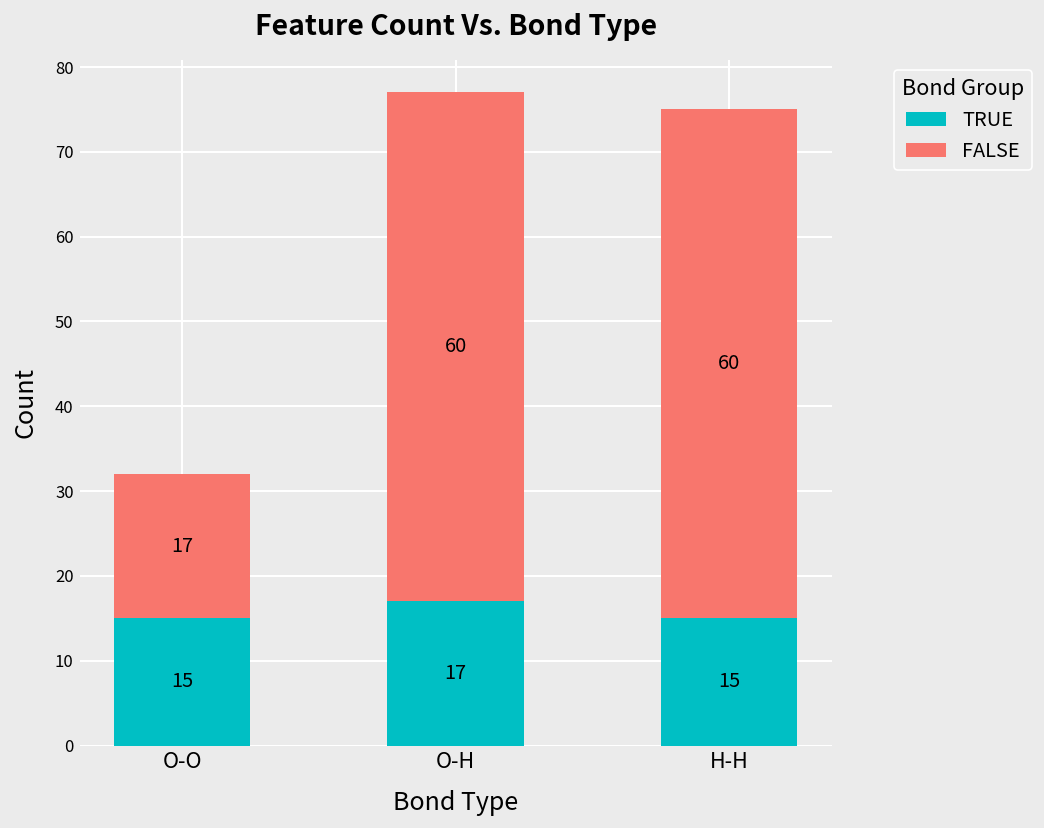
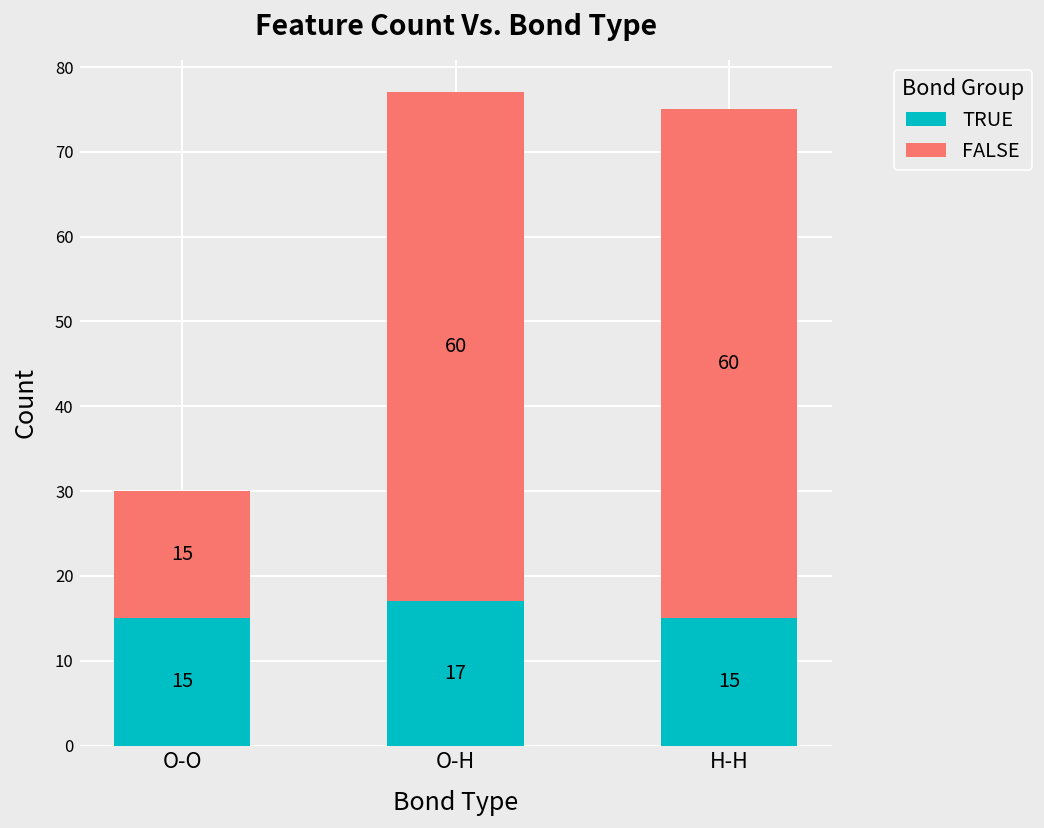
FALSE, O-O: 17 -> 15
